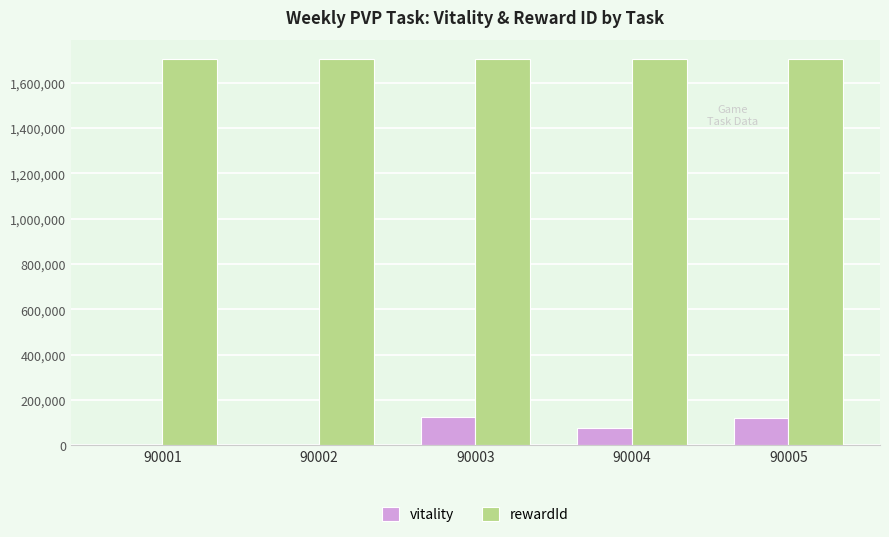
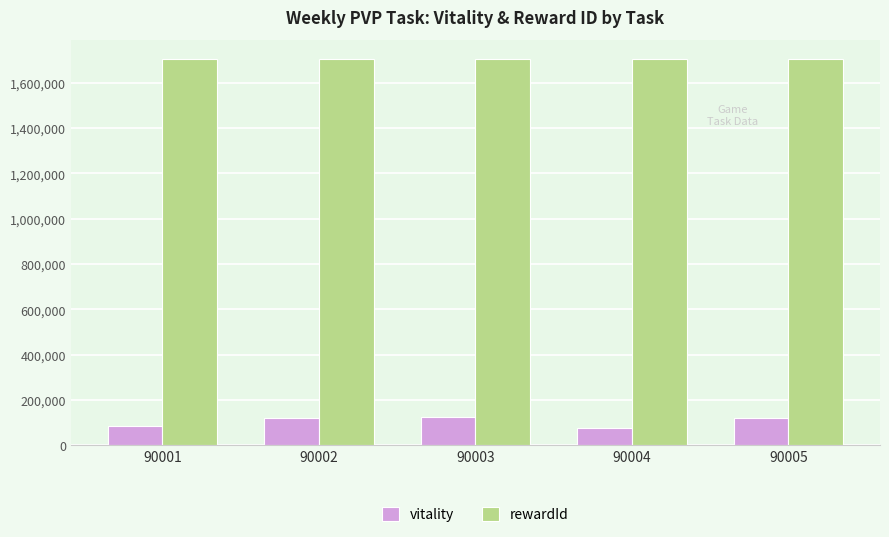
vitality, 90001: 0 -> 90,000
vitality, 90002: 0 -> 120,000
